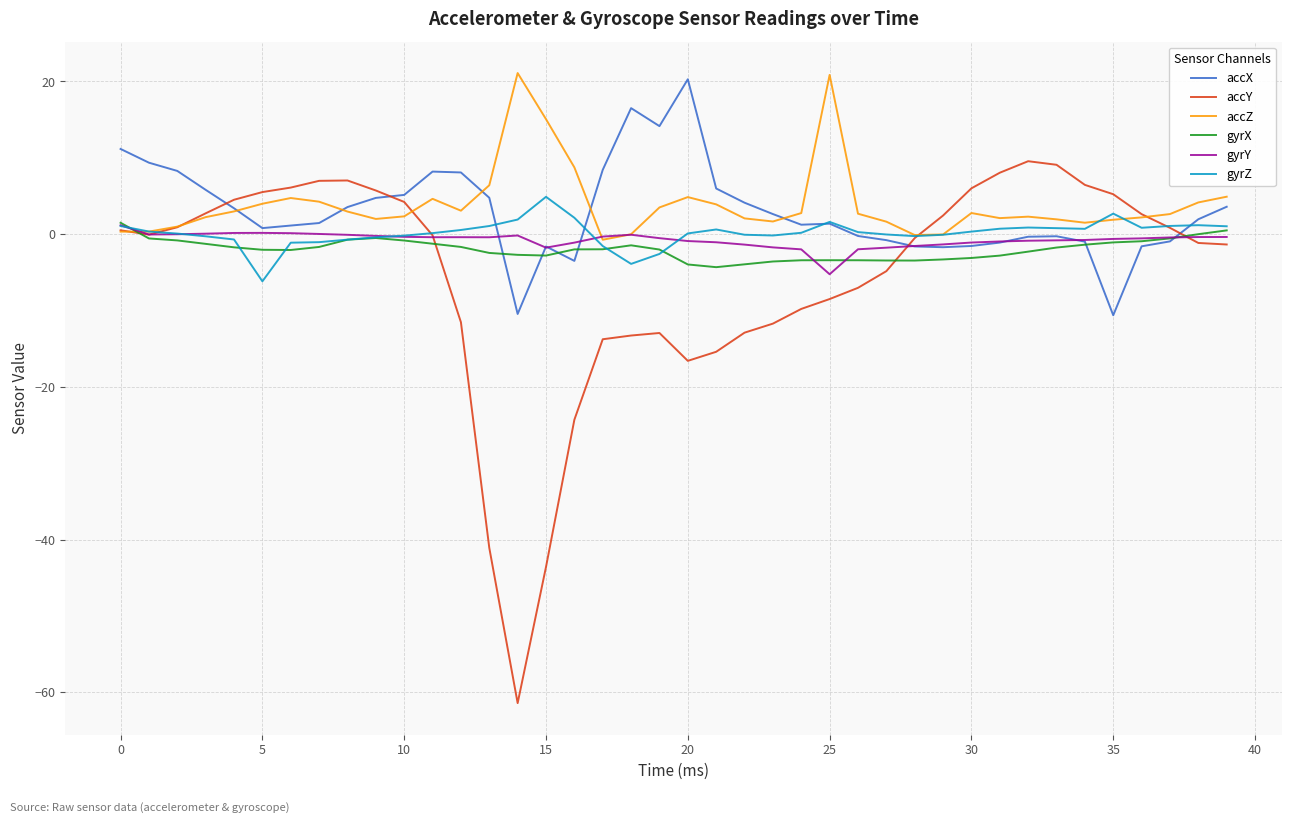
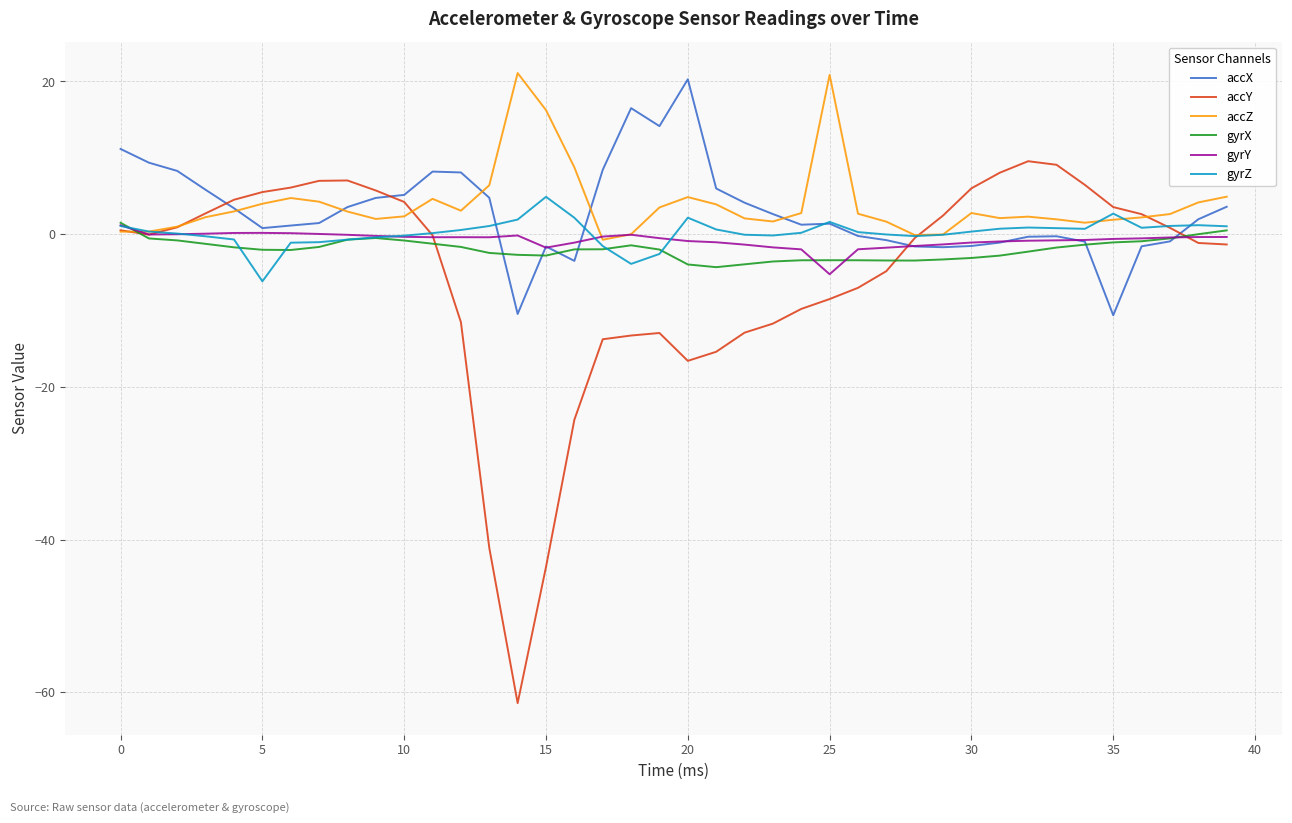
accZ, 15: 15 -> 16
gyrZ, 20: 0 -> 2
accY, 35: 5 -> 4
